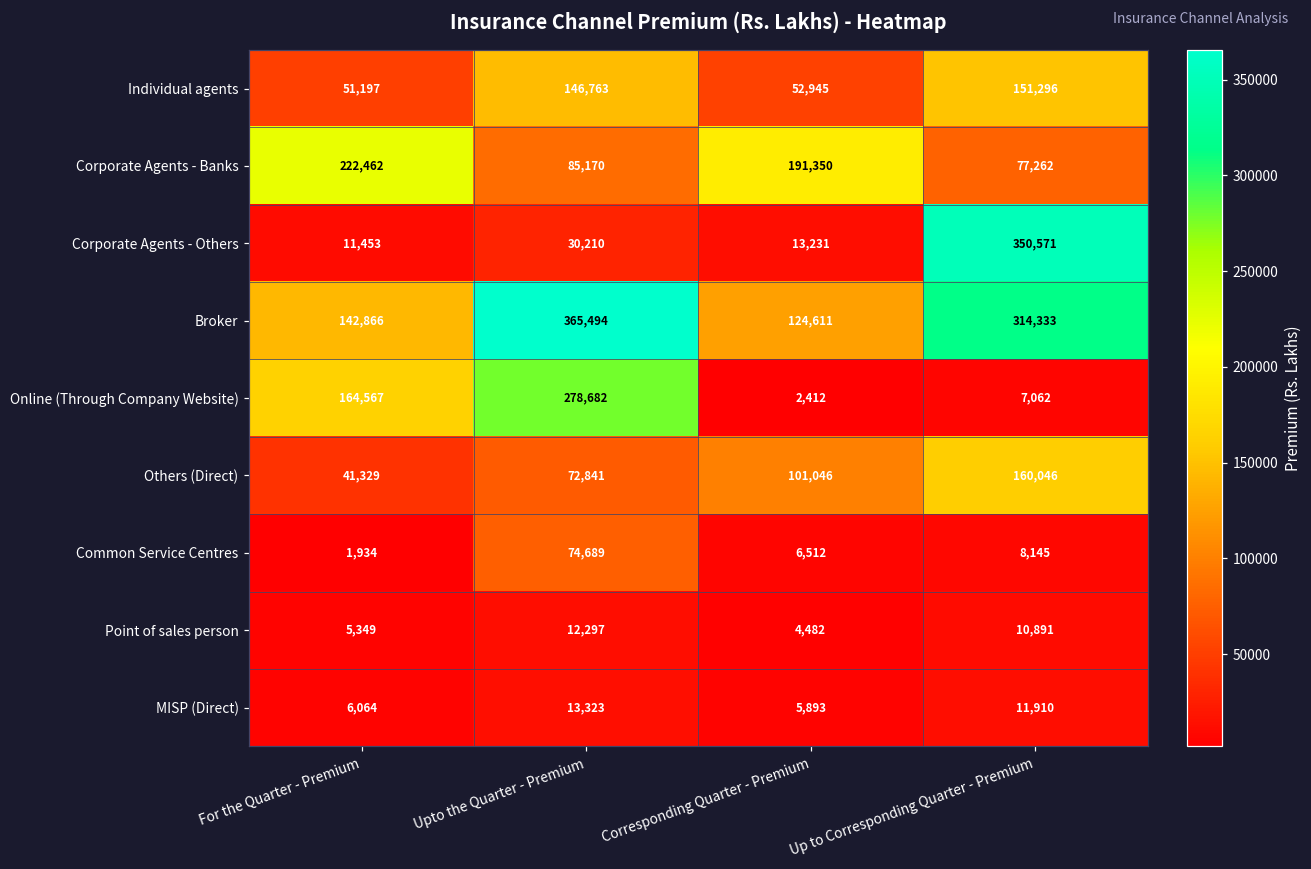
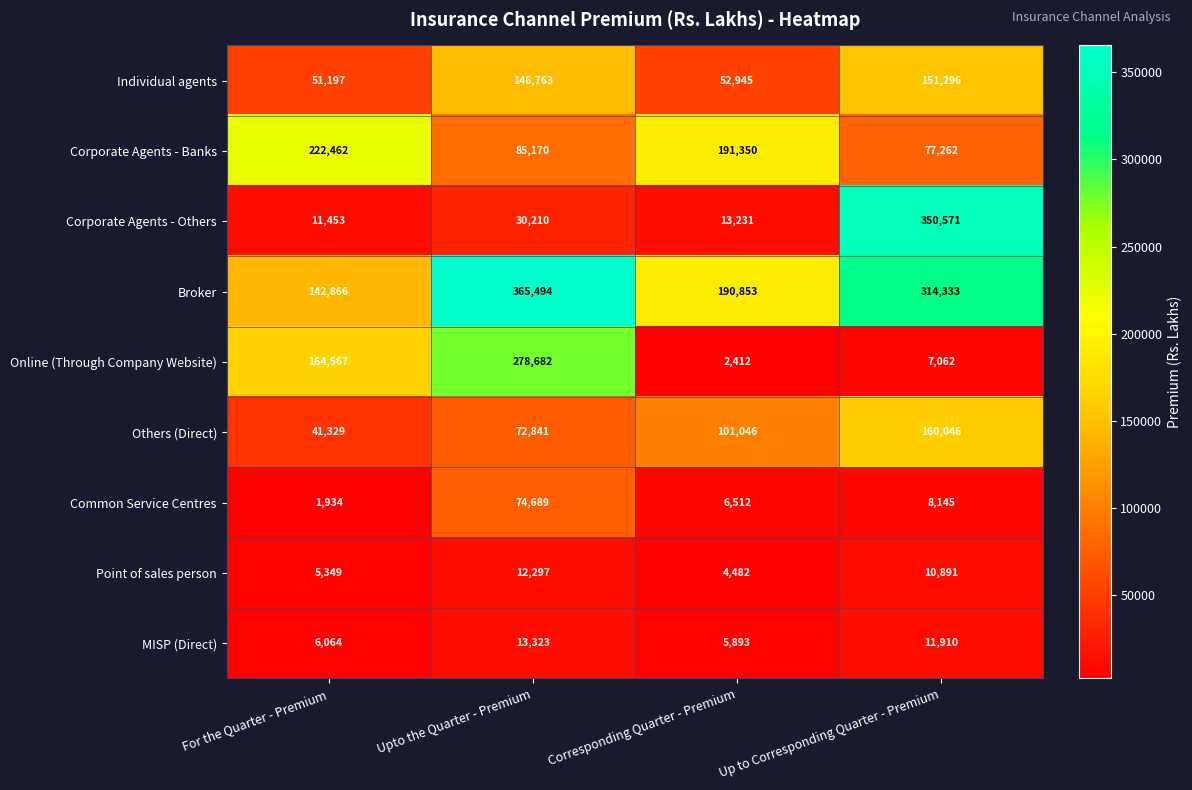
Broker, Corresponding Quarter - Premium: 124,611 -> 190,853
